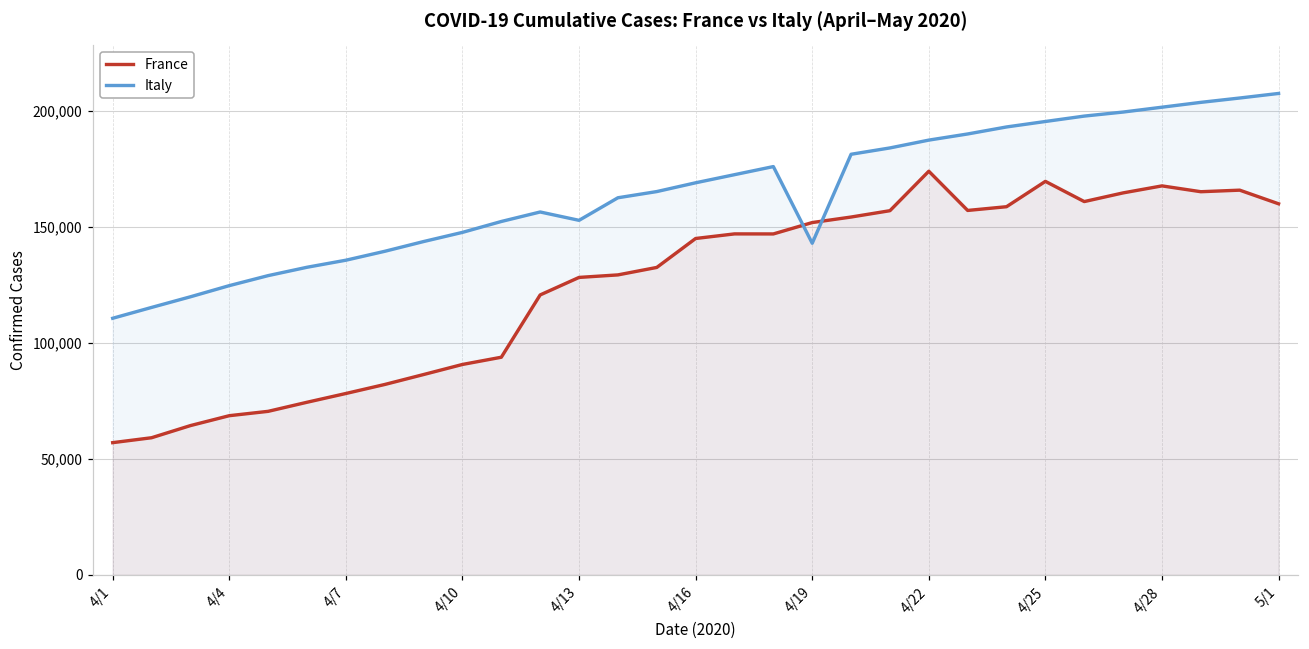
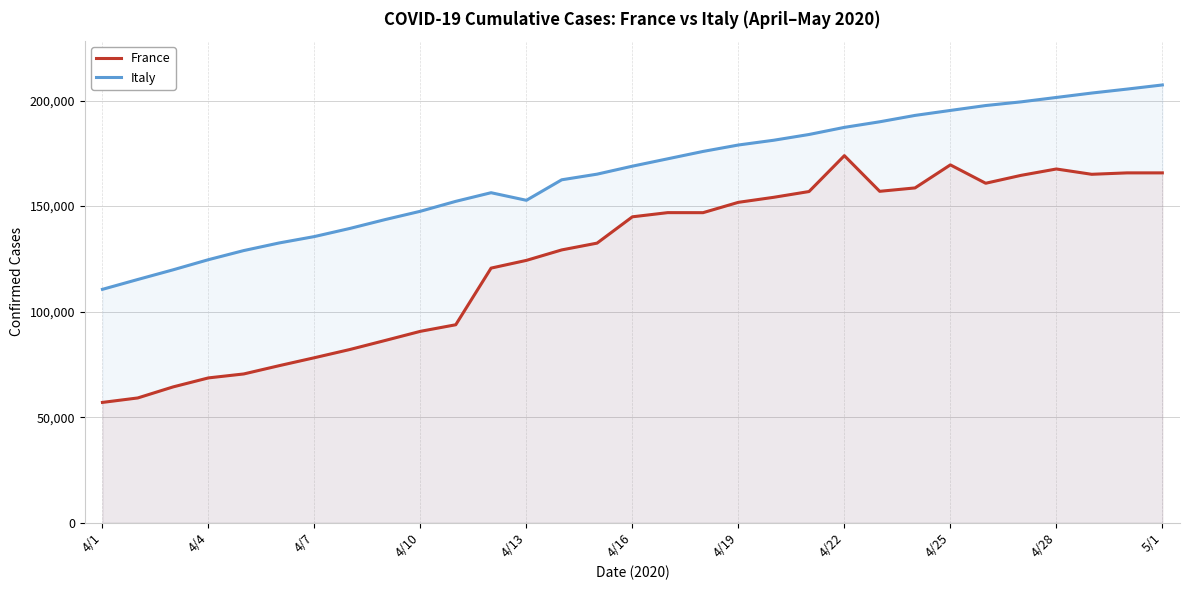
France, 4/13: 128,000 -> 124,000
Italy, 4/19: 143,000 -> 179,000
France, 5/1: 160,000 -> 166,000
